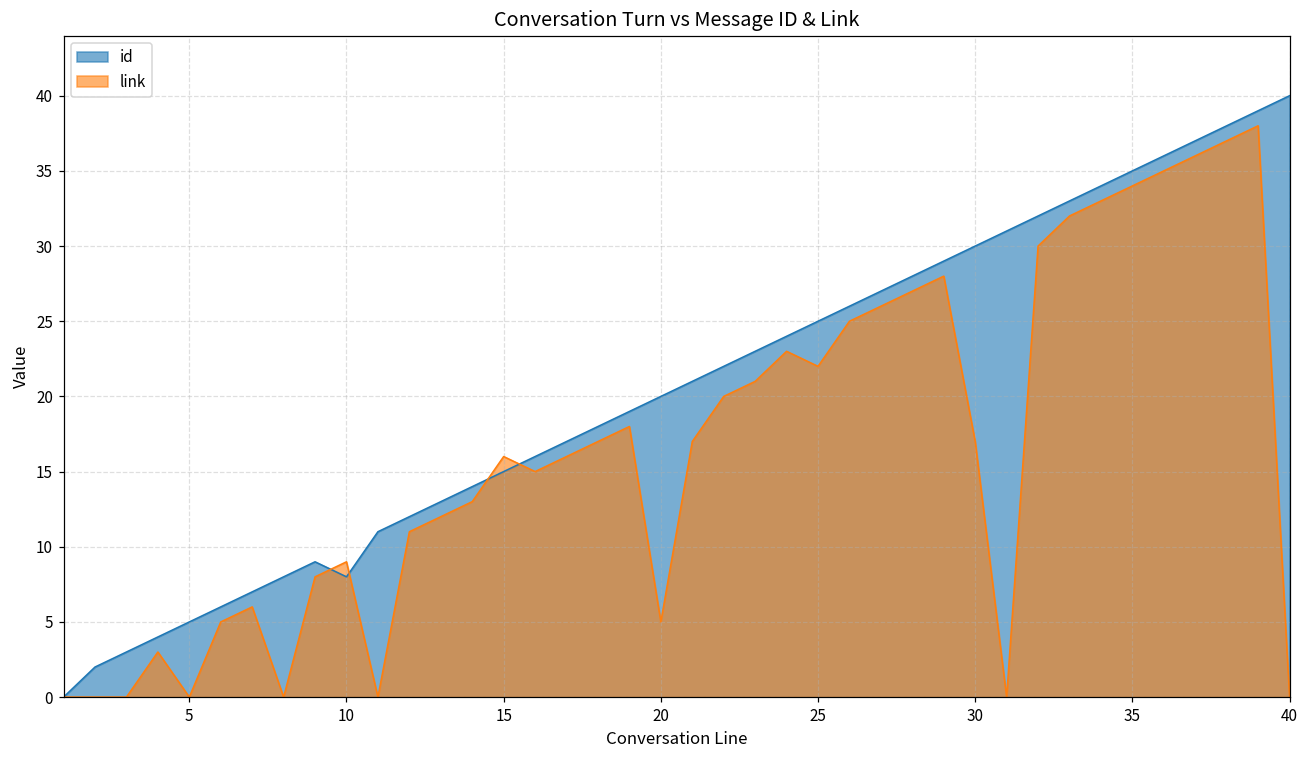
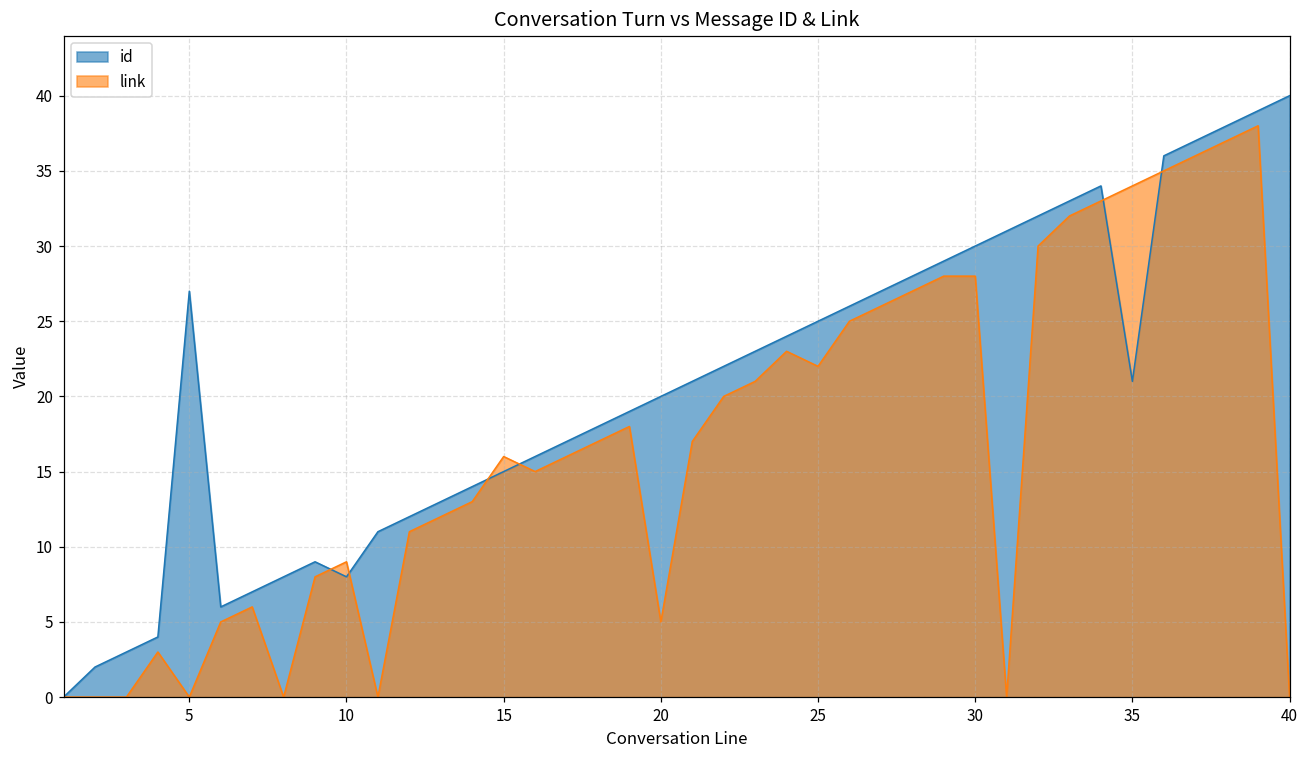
id, 5: 5 -> 27
link, 30: 17 -> 28
id, 35: 35 -> 21
